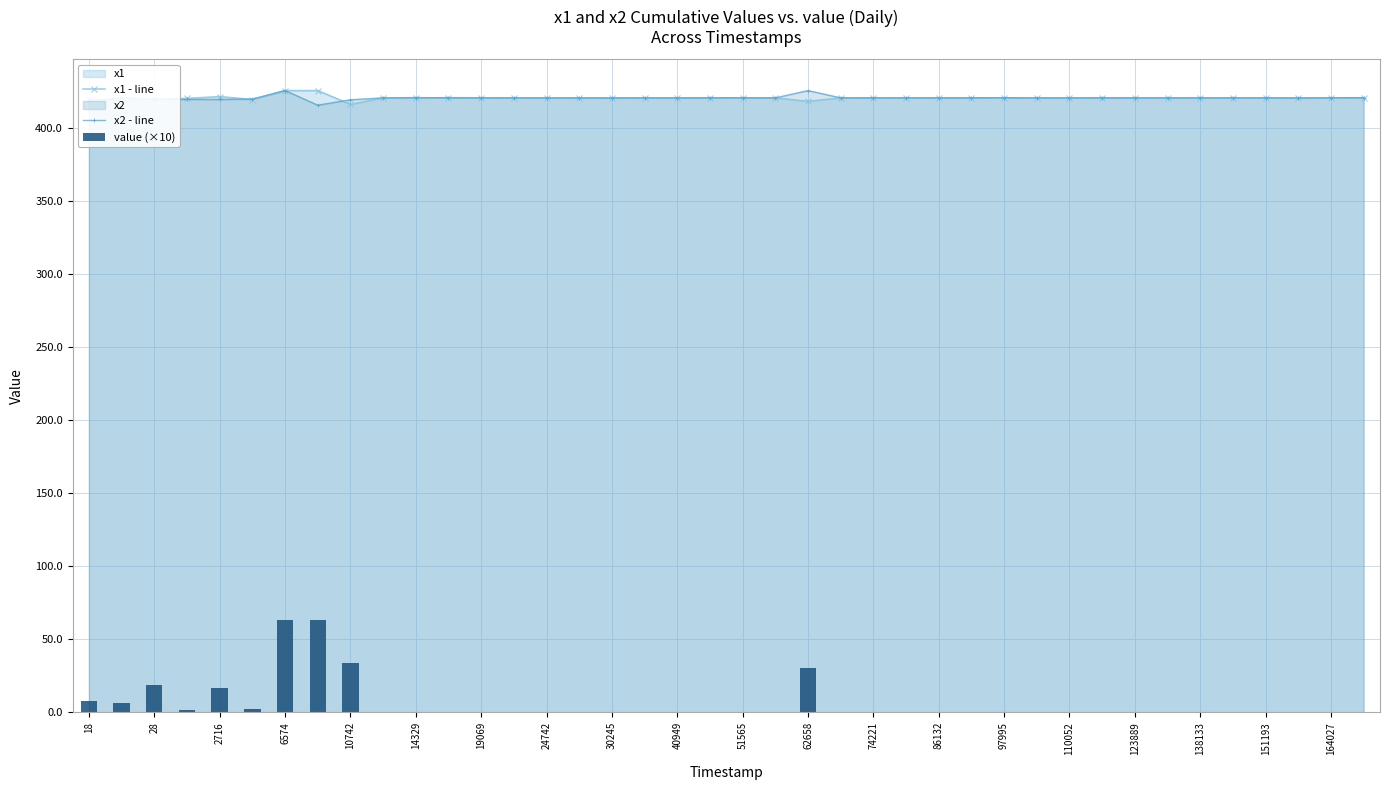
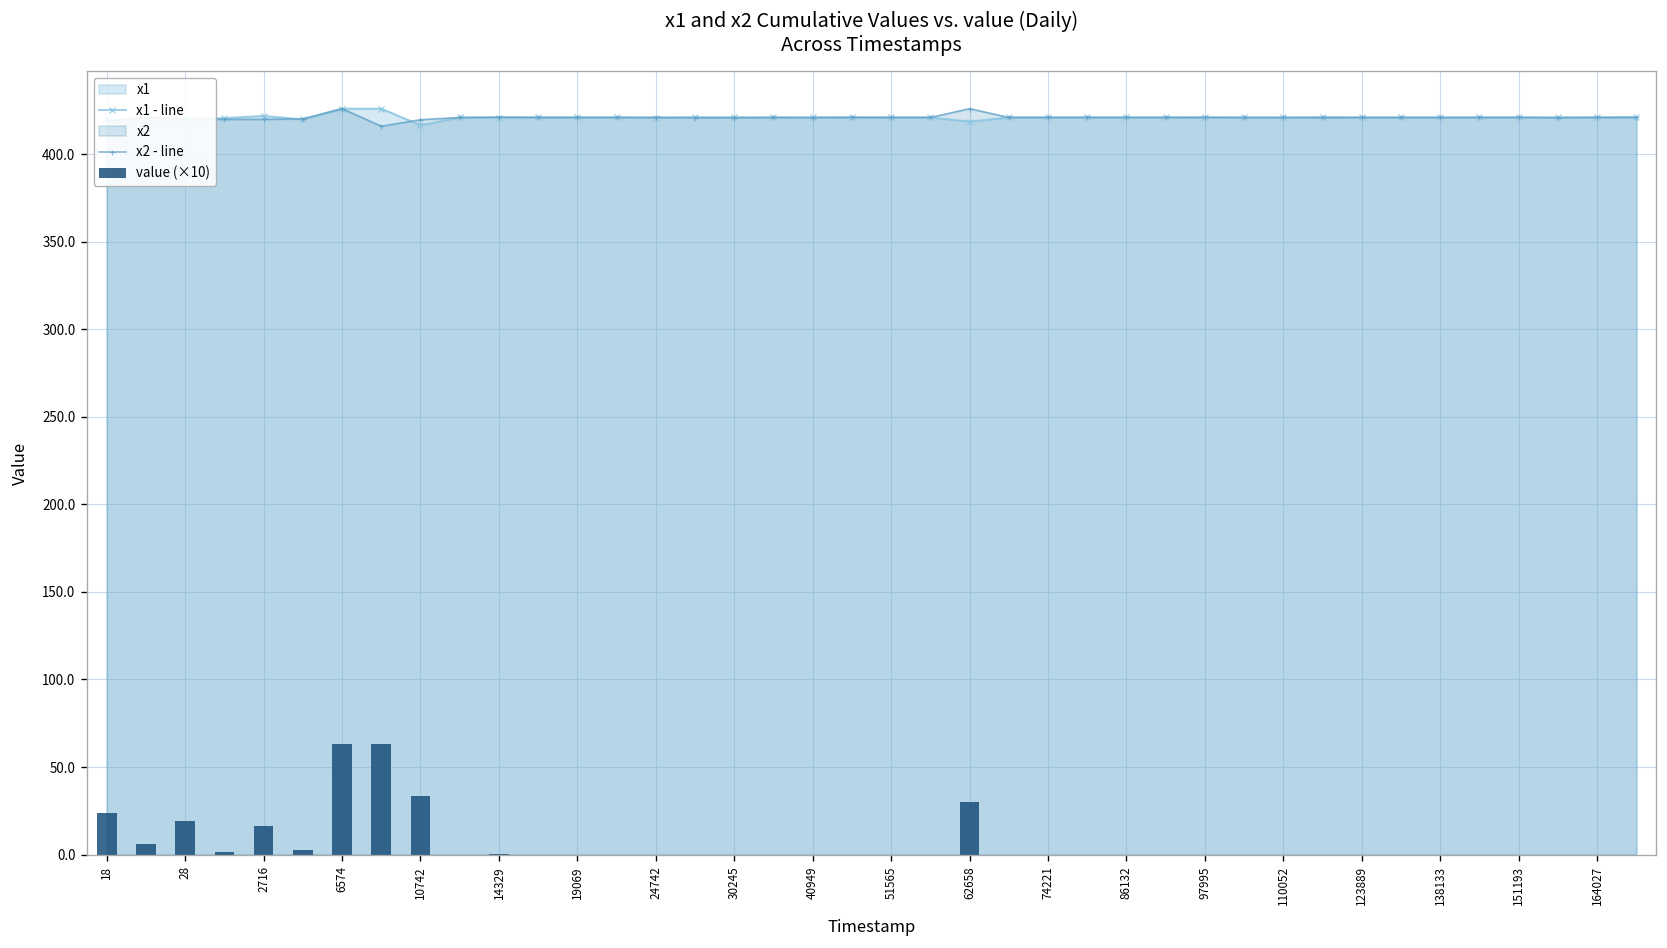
value (×10), 18: 7 -> 24
